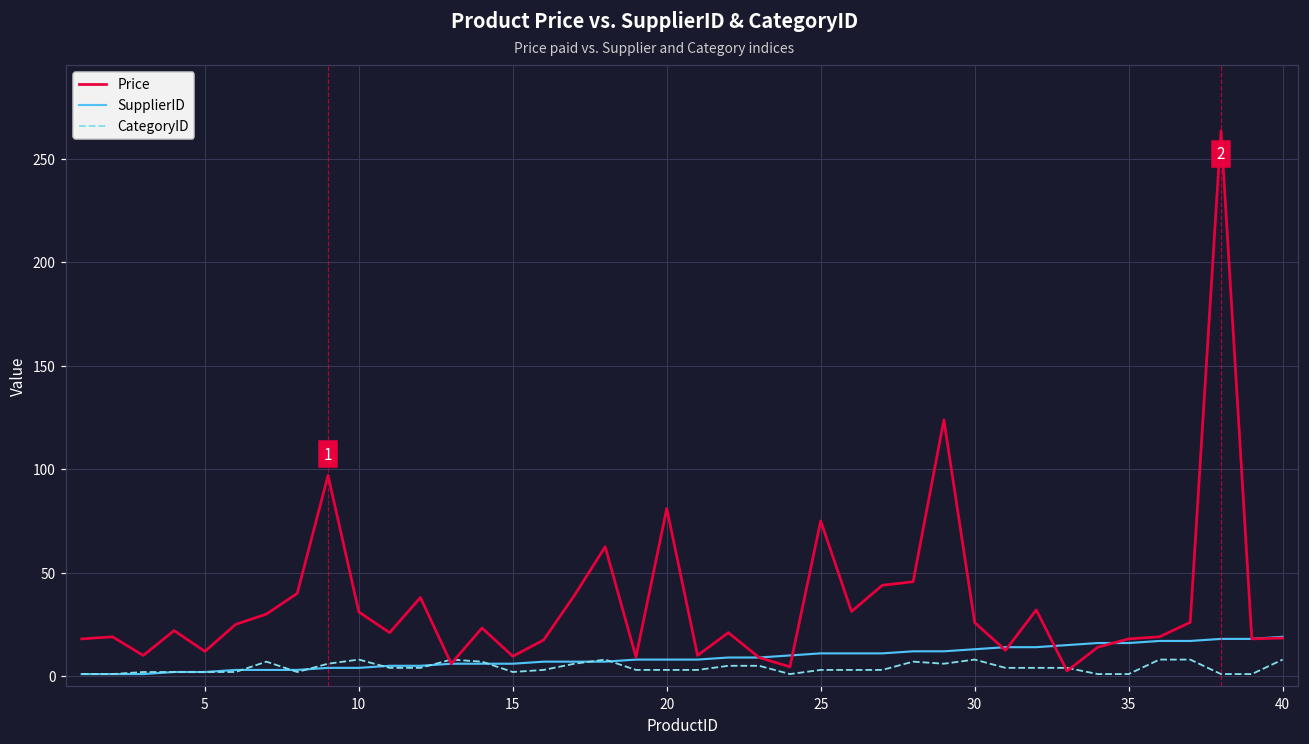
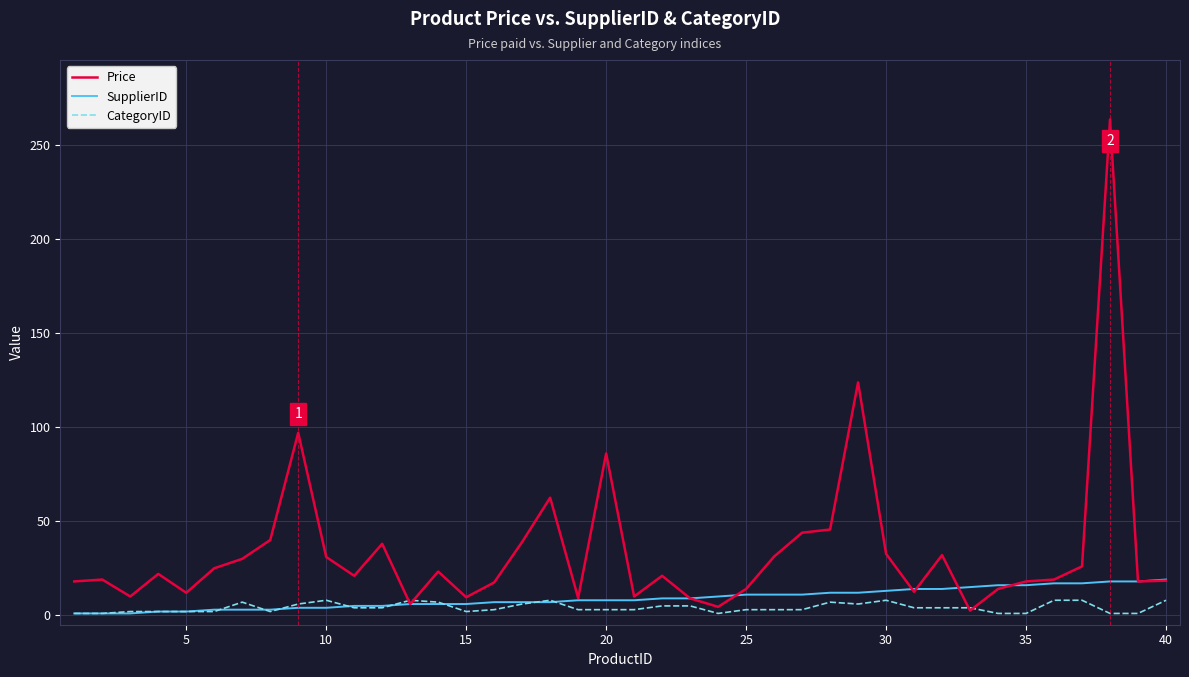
Price, 20: 81 -> 86
Price, 25: 75 -> 14
Price, 30: 26 -> 33
